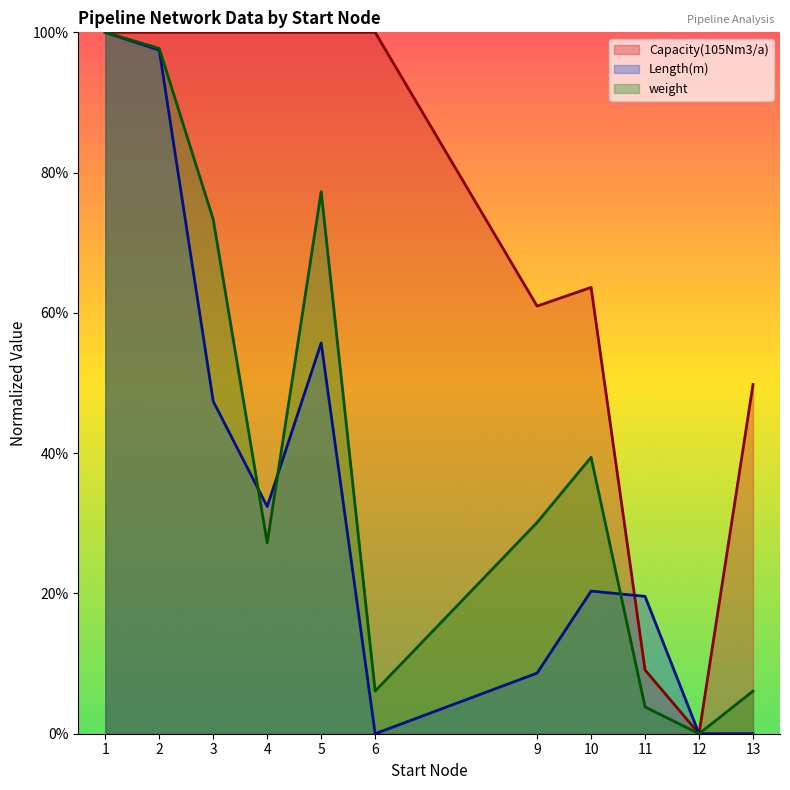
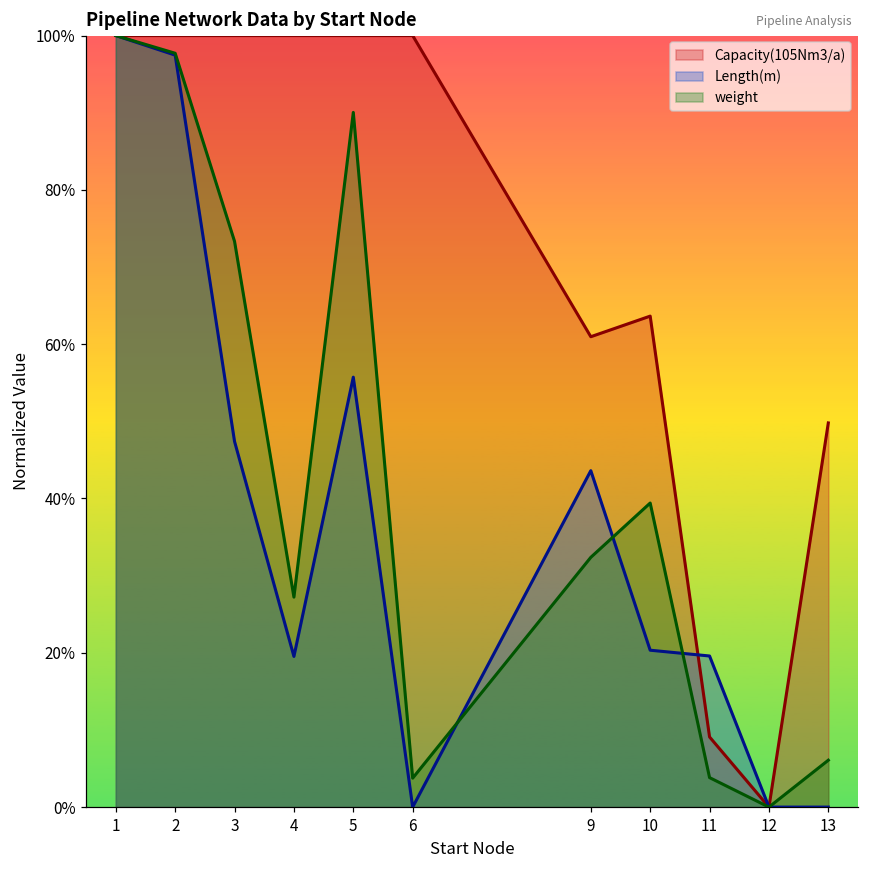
Length(m), 4: 32% -> 20%
weight, 5: 77% -> 90%
weight, 6: 6% -> 4%
Length(m), 9: 9% -> 44%
weight, 9: 30% -> 32%
